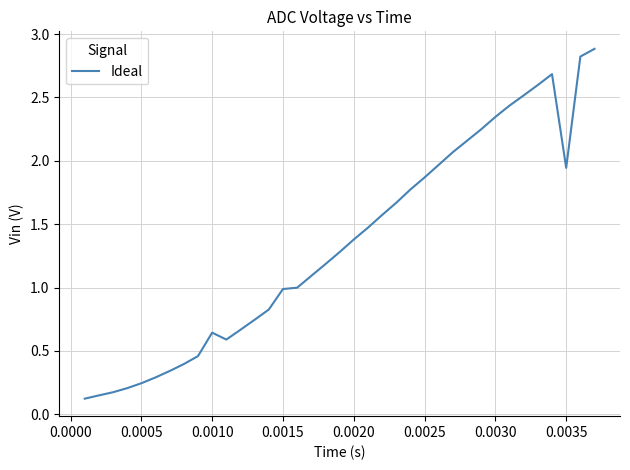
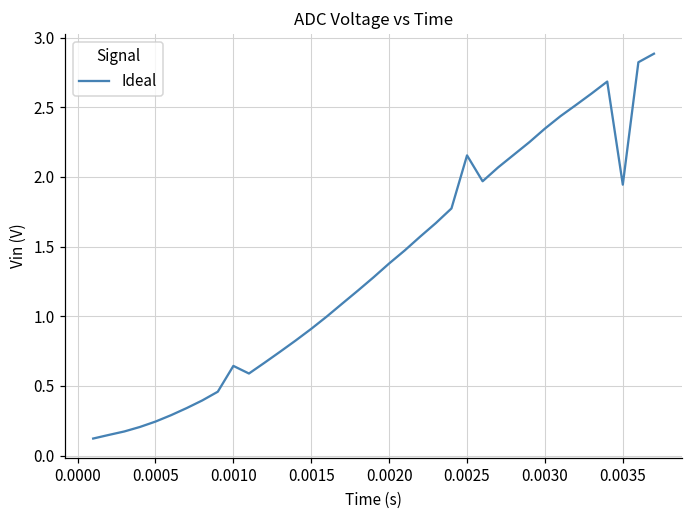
0.0015: 0.99 -> 0.91
0.0025: 1.87 -> 2.15
